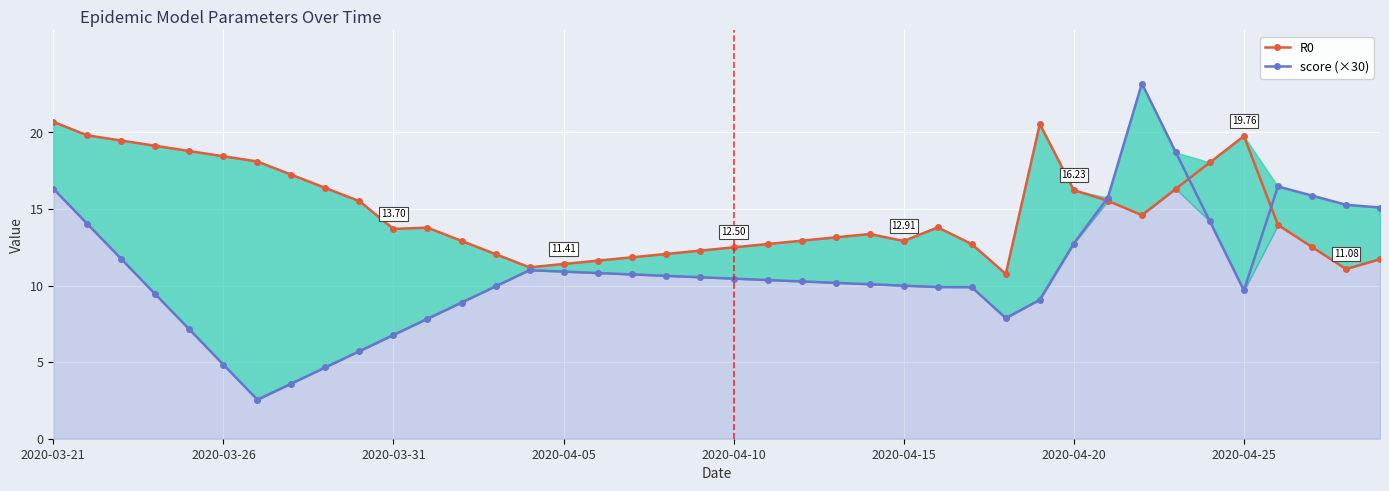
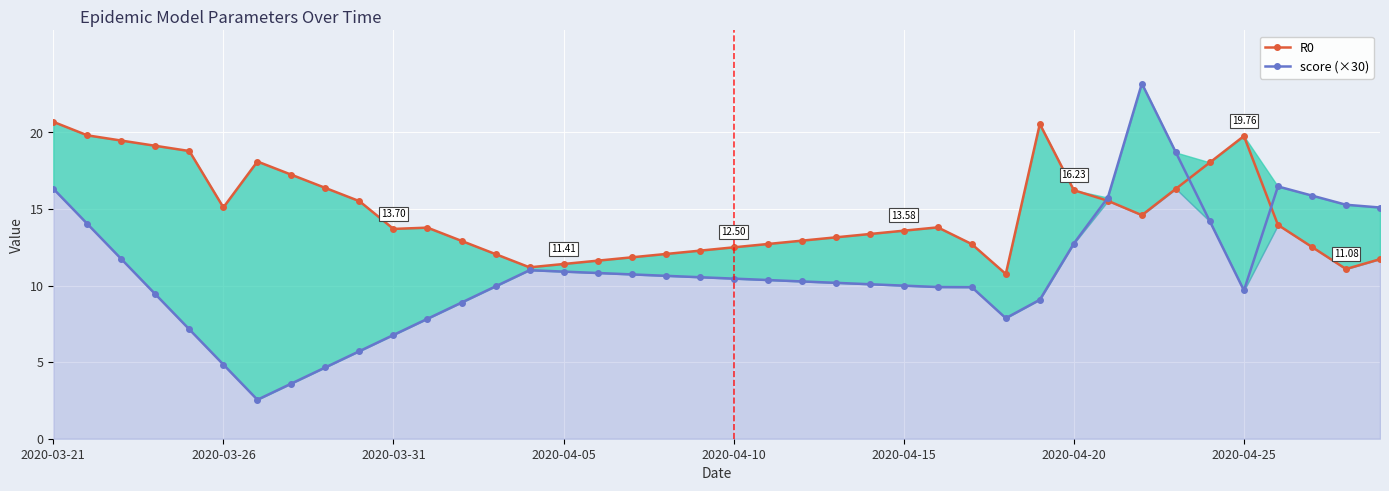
R0, 2020-03-26: 18.4 -> 15.1
R0, 2020-04-15: 12.91 -> 13.58
